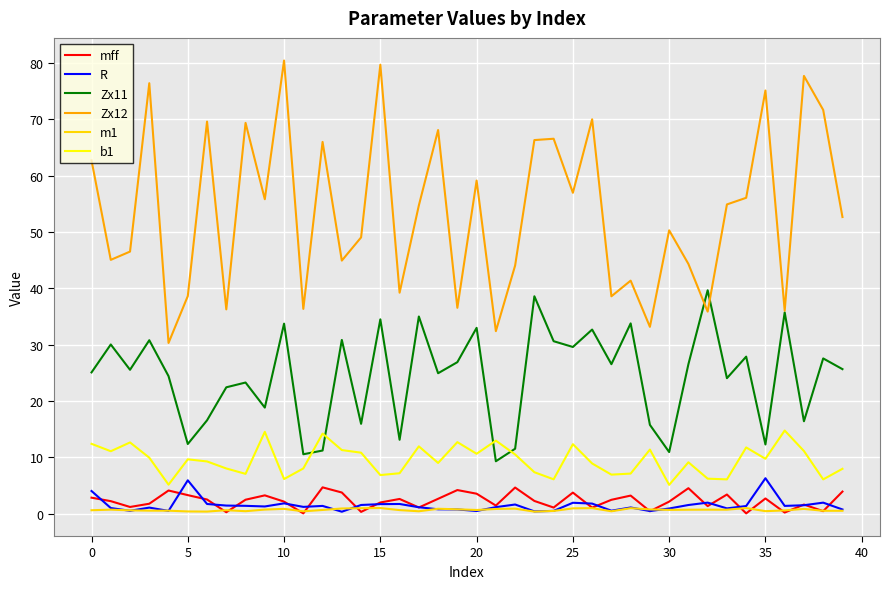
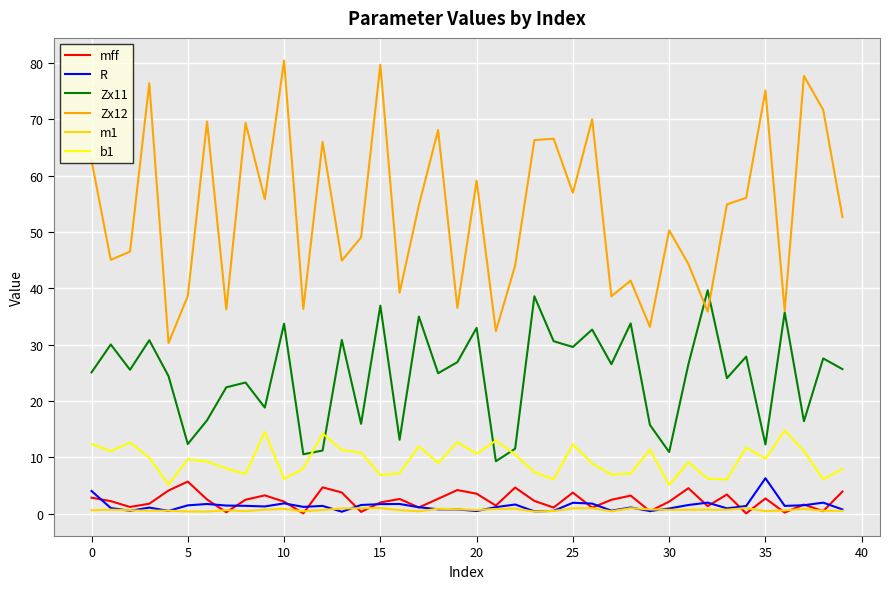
mff, 5: 3 -> 6
R, 5: 6 -> 1
Zx11, 15: 35 -> 37
